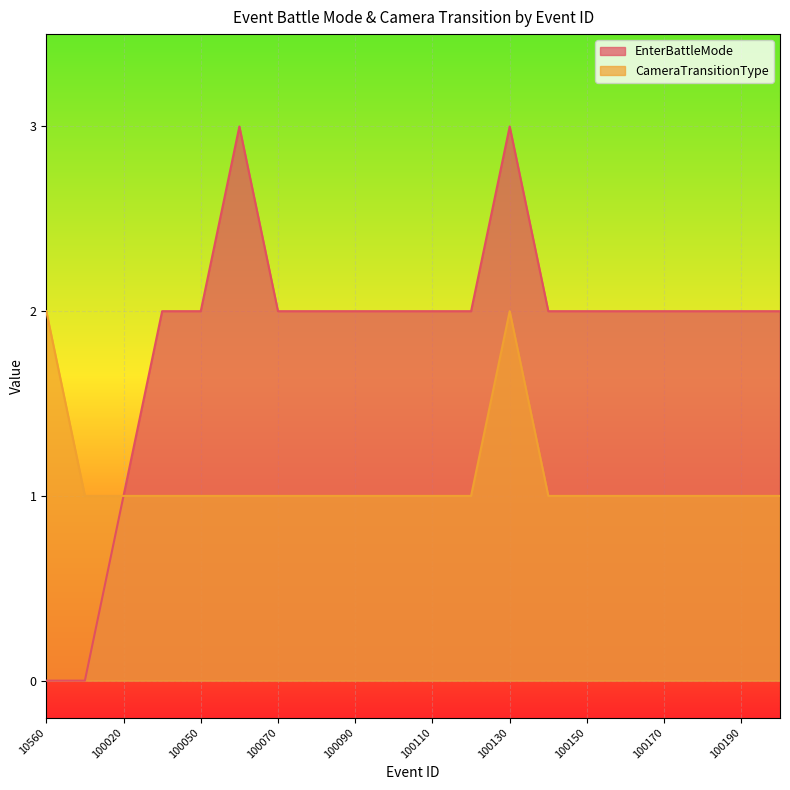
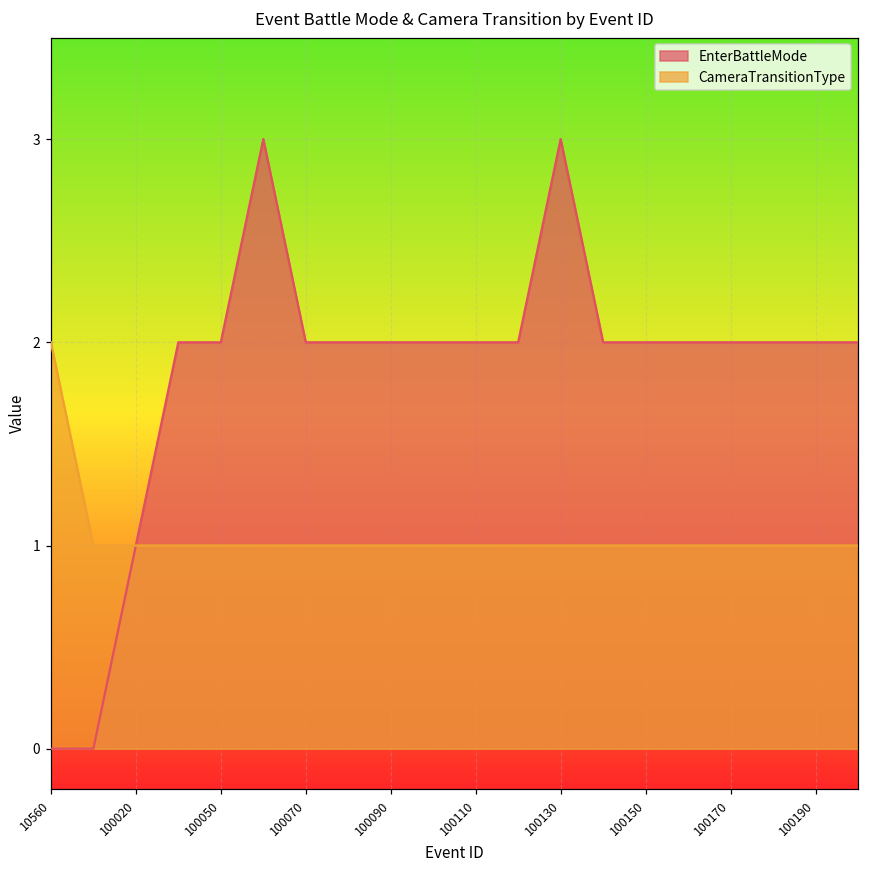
CameraTransitionType, 100130: 2 -> 1
